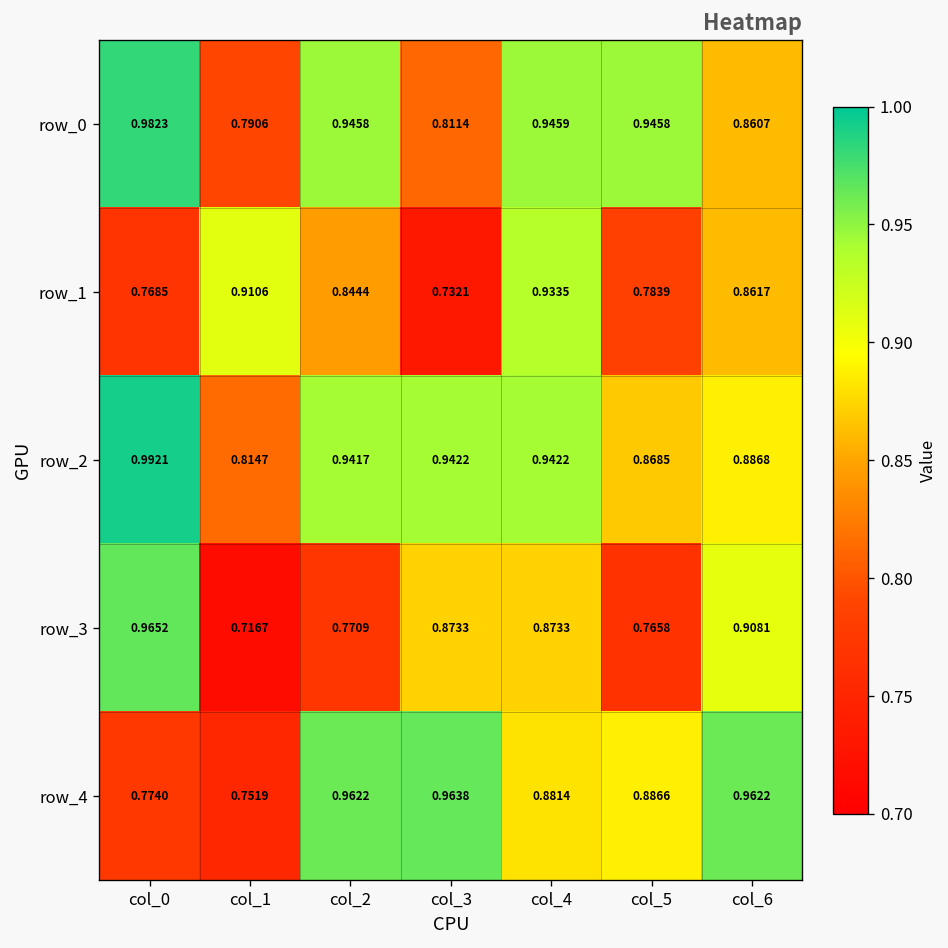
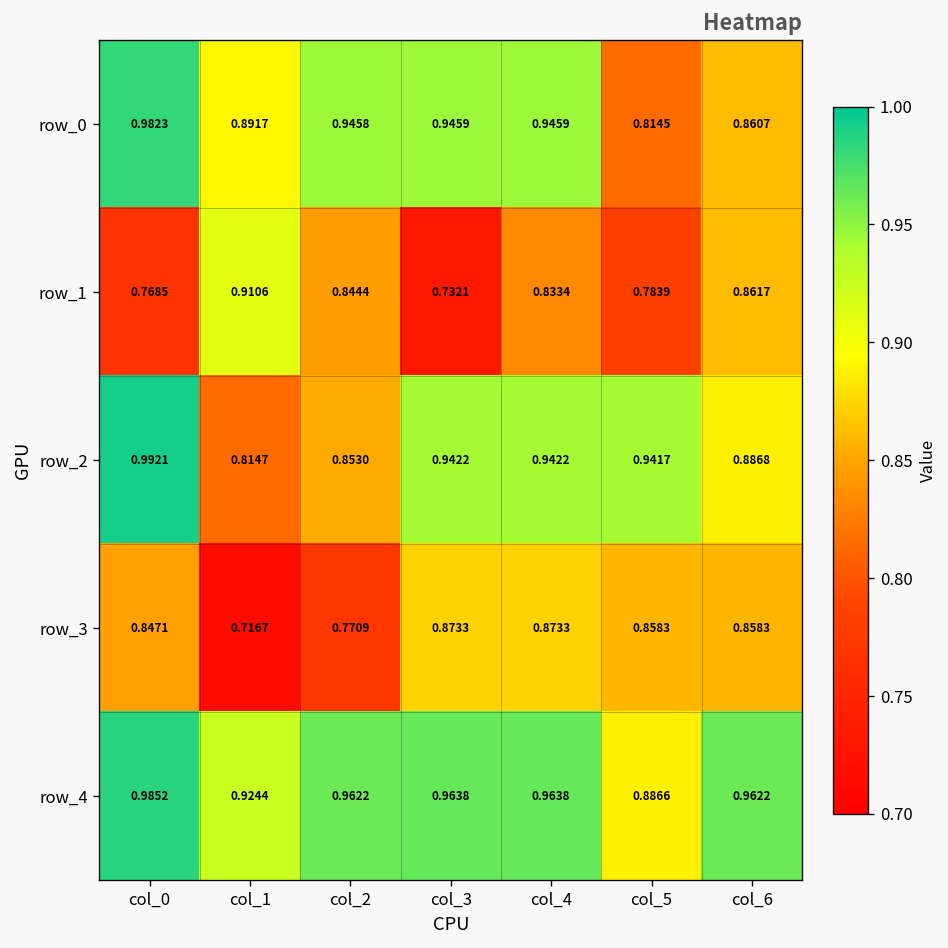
row_0, col_1: 0.7906 -> 0.8917
row_0, col_3: 0.8114 -> 0.9459
row_0, col_5: 0.9458 -> 0.8145
row_1, col_4: 0.9335 -> 0.8334
row_2, col_2: 0.9417 -> 0.8530
row_2, col_5: 0.8685 -> 0.9417
row_3, col_0: 0.9652 -> 0.8471
row_3, col_5: 0.7658 -> 0.8583
row_3, col_6: 0.9081 -> 0.8583
row_4, col_0: 0.7740 -> 0.9852
row_4, col_1: 0.7519 -> 0.9244
row_4, col_4: 0.8814 -> 0.9638
